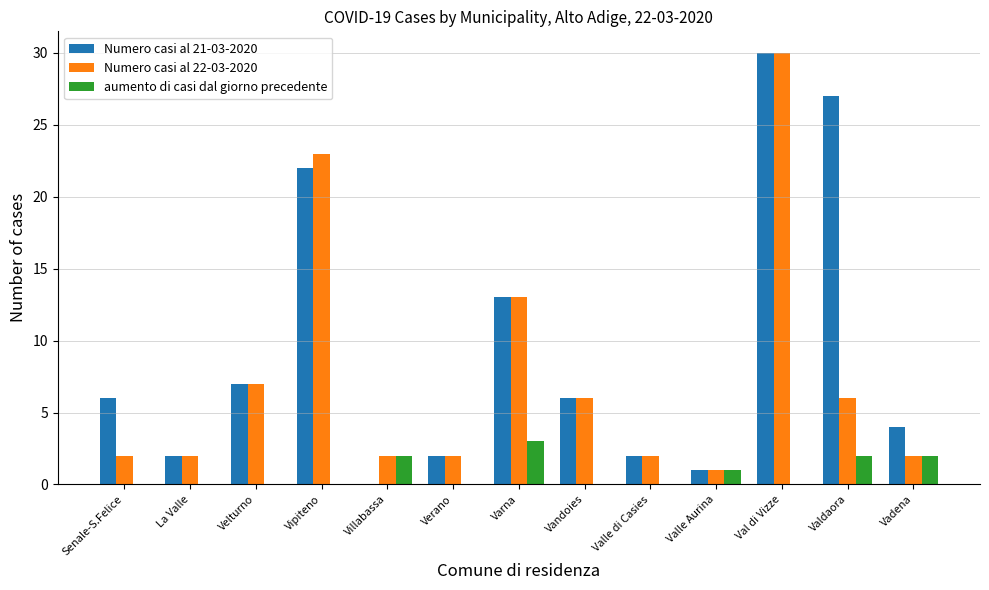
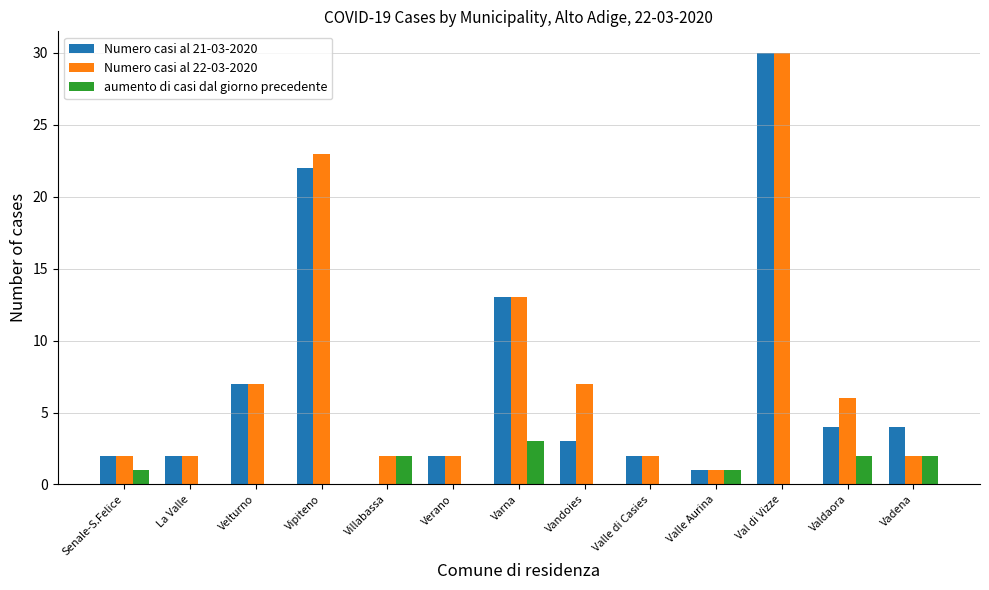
Numero casi al 21-03-2020, Senale-S.Felice: 6 -> 2
aumento di casi dal giorno precedente, Senale-S.Felice: 0 -> 1
Numero casi al 21-03-2020, Vandoies: 6 -> 3
Numero casi al 22-03-2020, Vandoies: 6 -> 7
Numero casi al 21-03-2020, Valdaora: 27 -> 4
